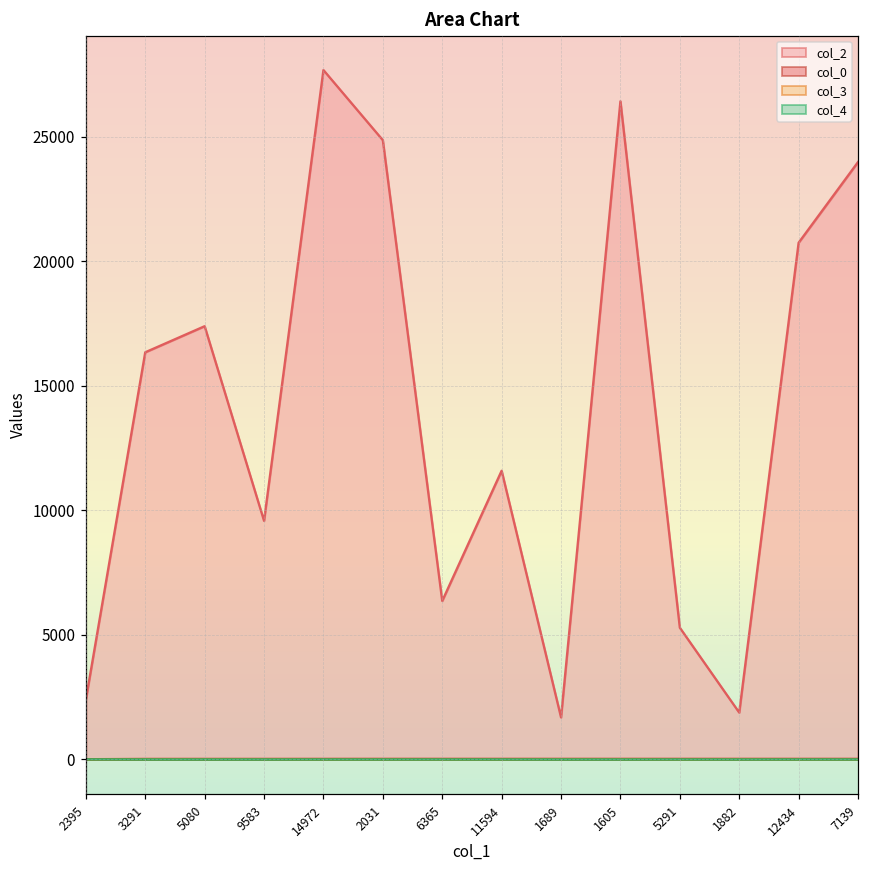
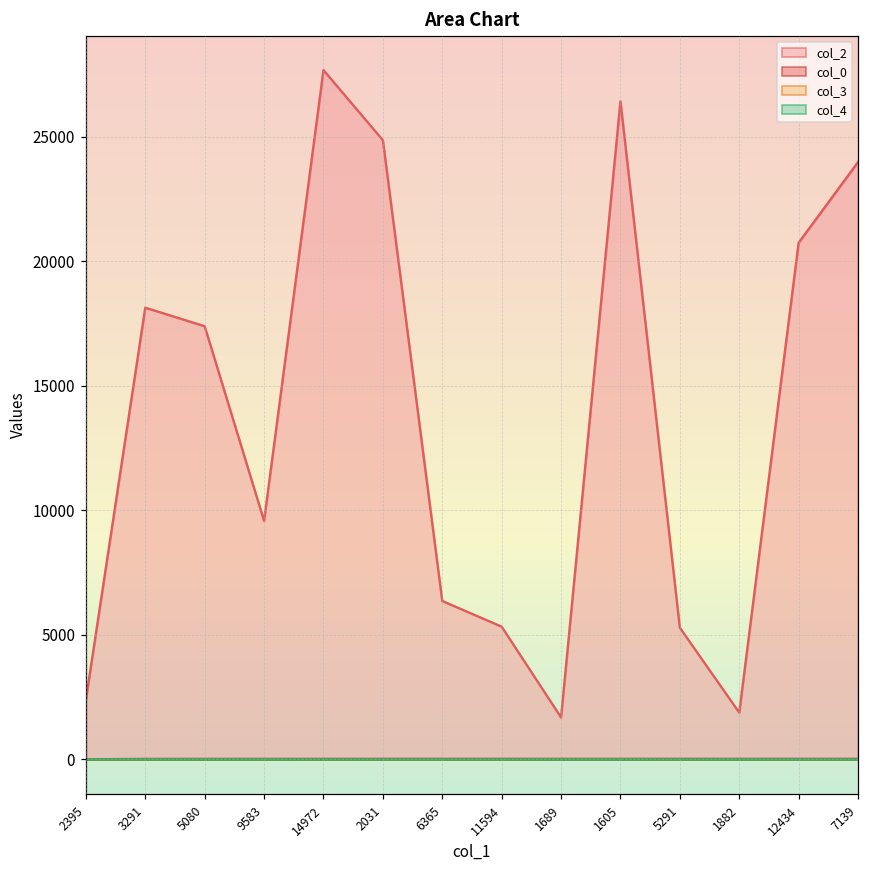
col_2, 3291: 16400 -> 18100
col_2, 11594: 11600 -> 5300
